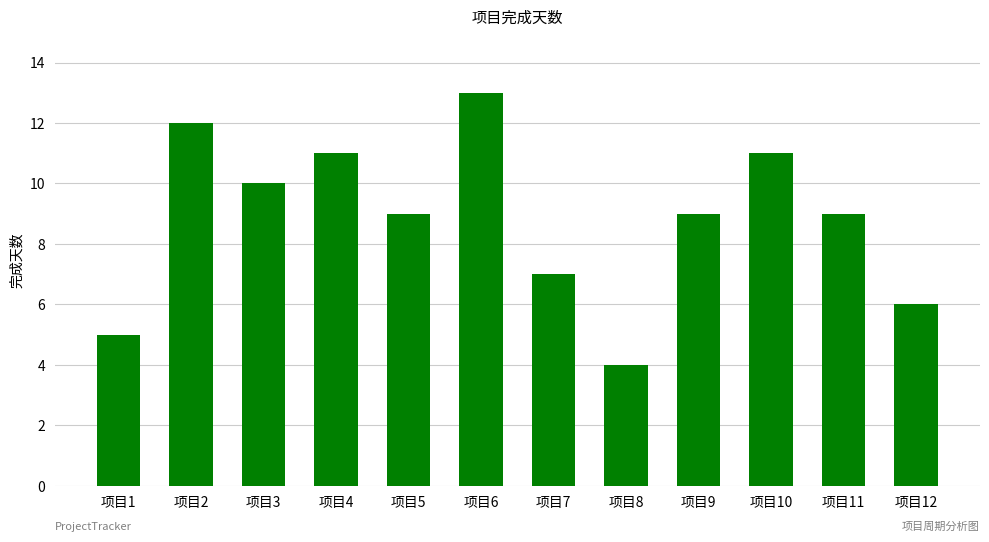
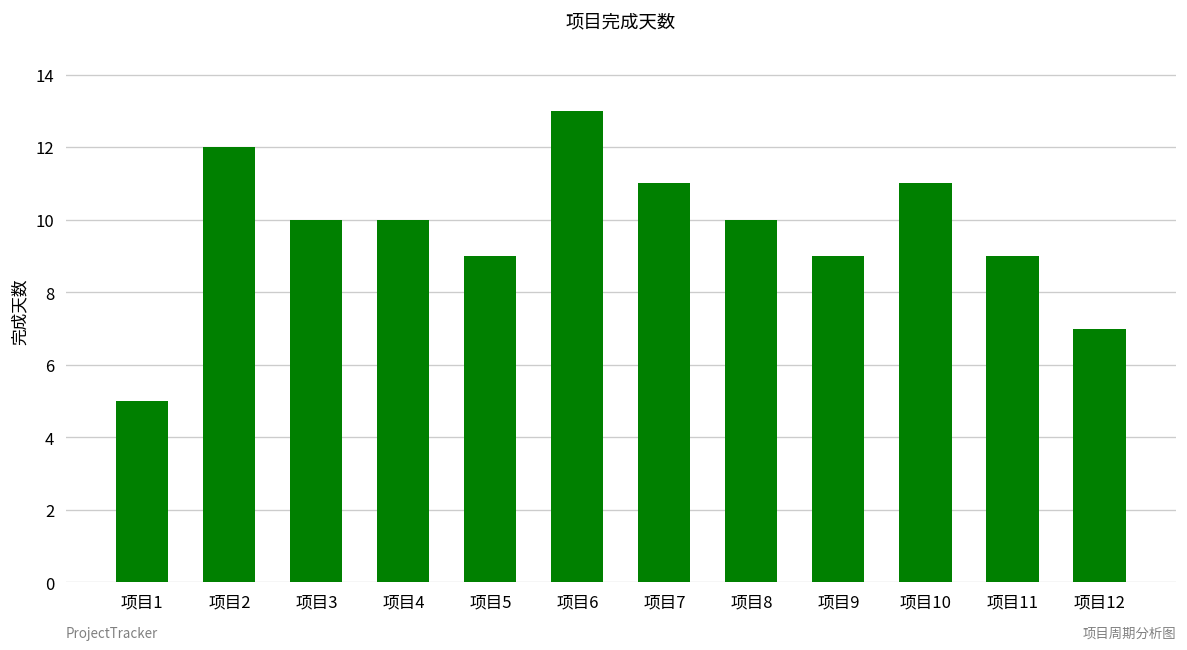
项目4: 11 -> 10
项目7: 7 -> 11
项目8: 4 -> 10
项目12: 6 -> 7
